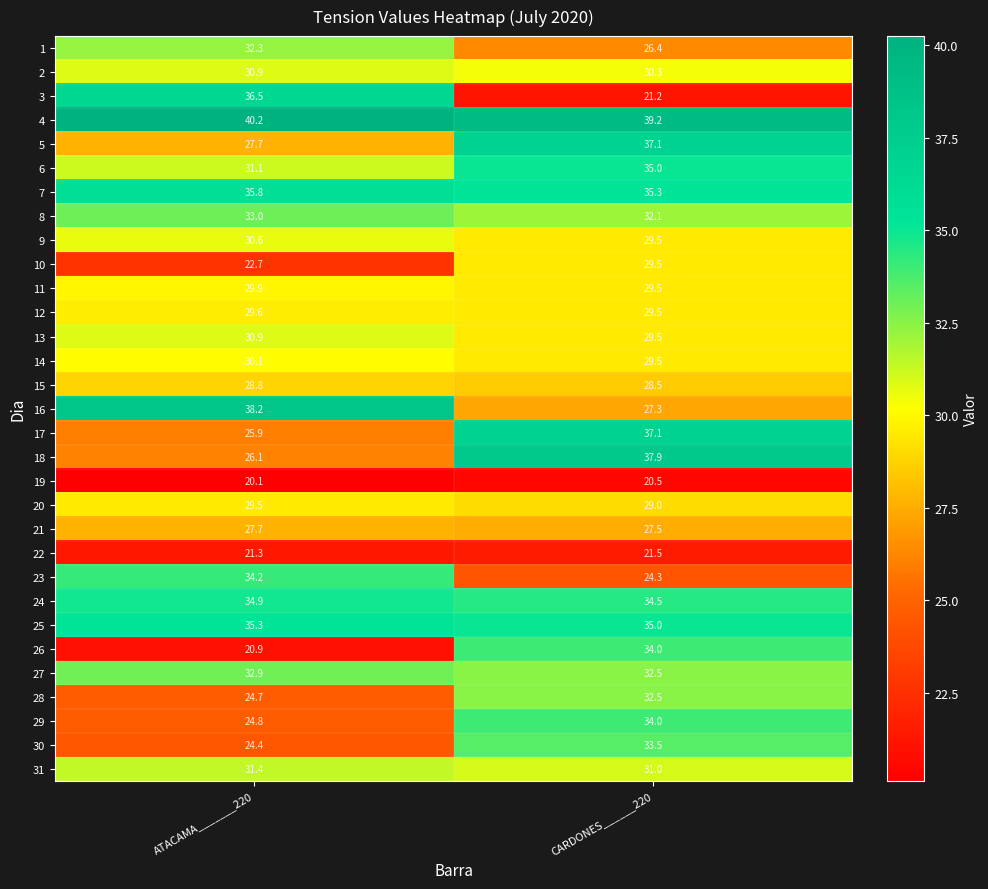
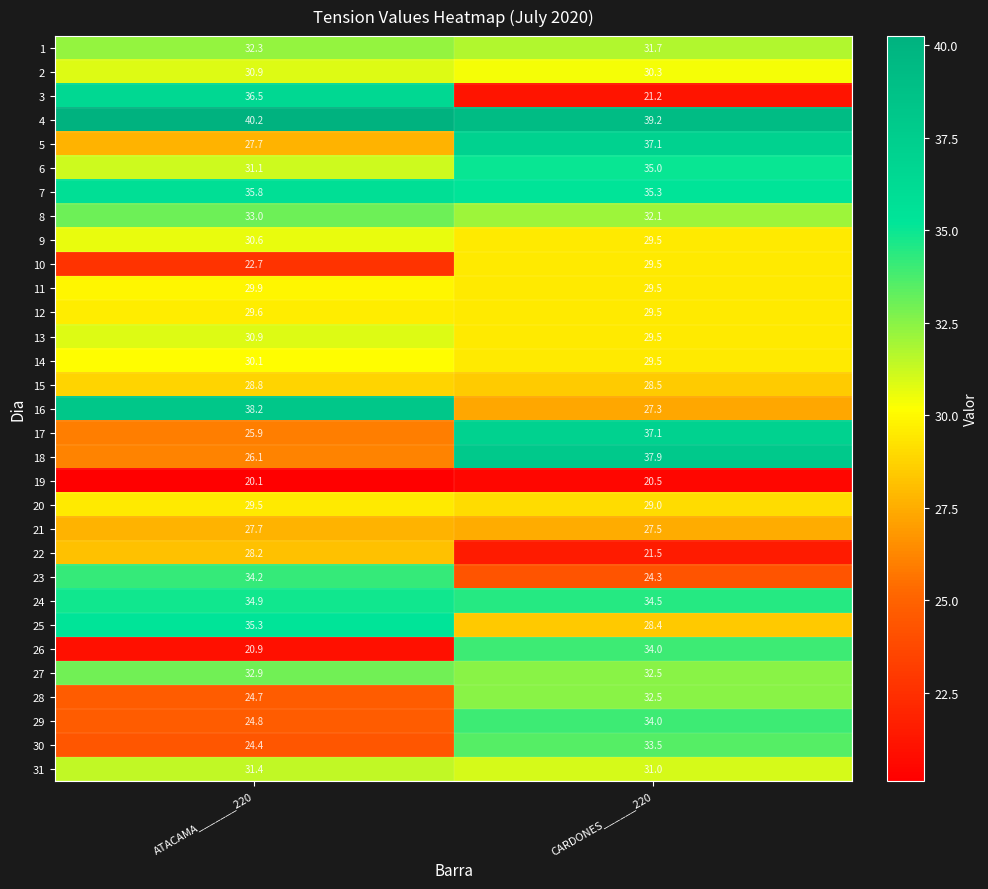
1, CARDONES______220: 26.4 -> 31.7
22, ATACAMA_______220: 21.3 -> 28.2
25, CARDONES______220: 35.0 -> 28.4
